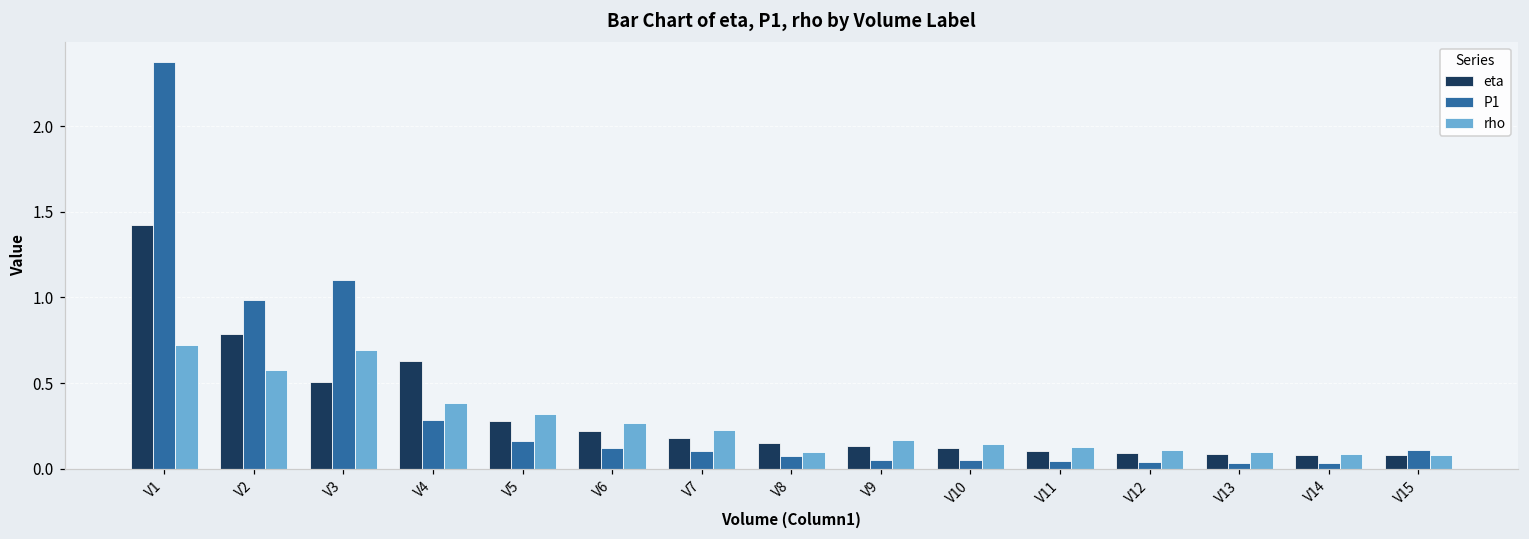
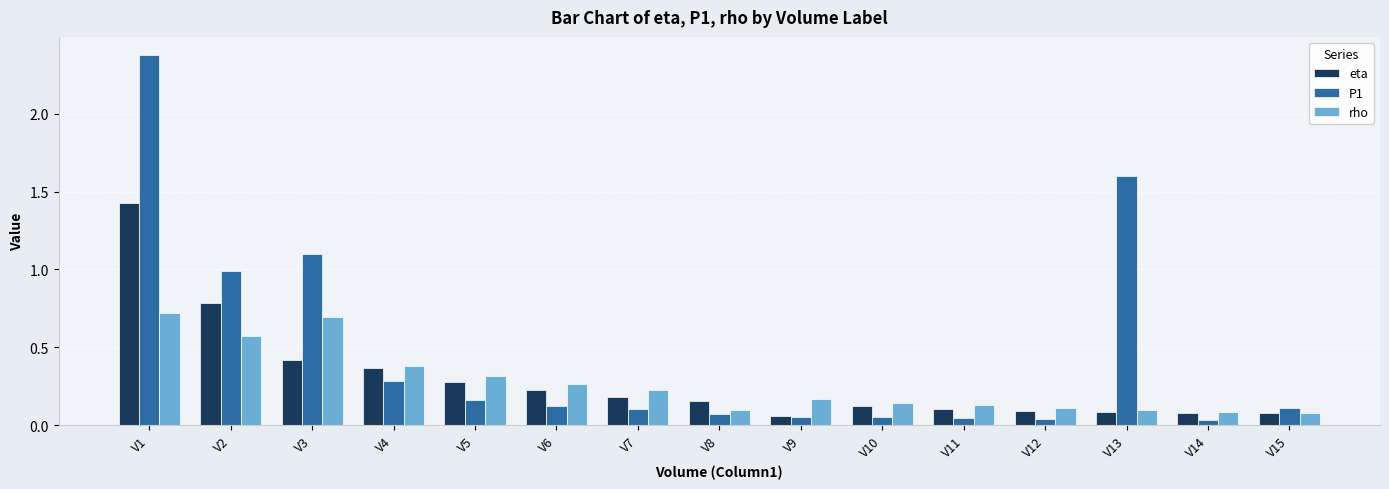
eta, V3: 0.50 -> 0.42
eta, V4: 0.63 -> 0.37
eta, V9: 0.13 -> 0.06
P1, V13: 0.03 -> 1.60
